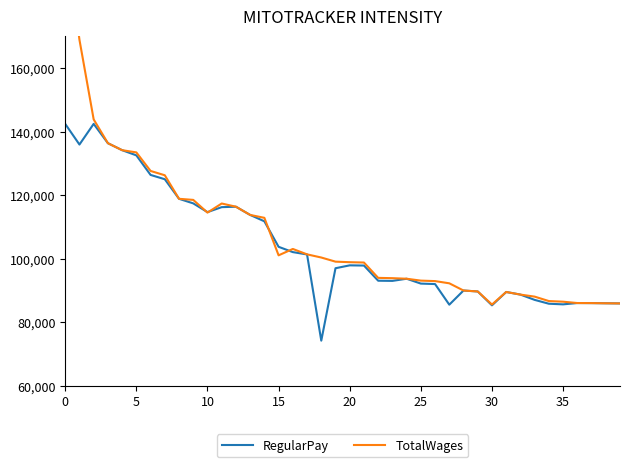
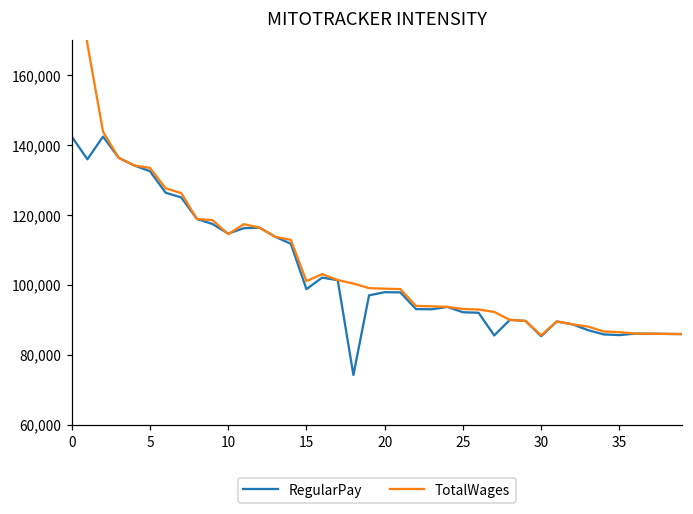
RegularPay, 15: 104,000 -> 99,000
